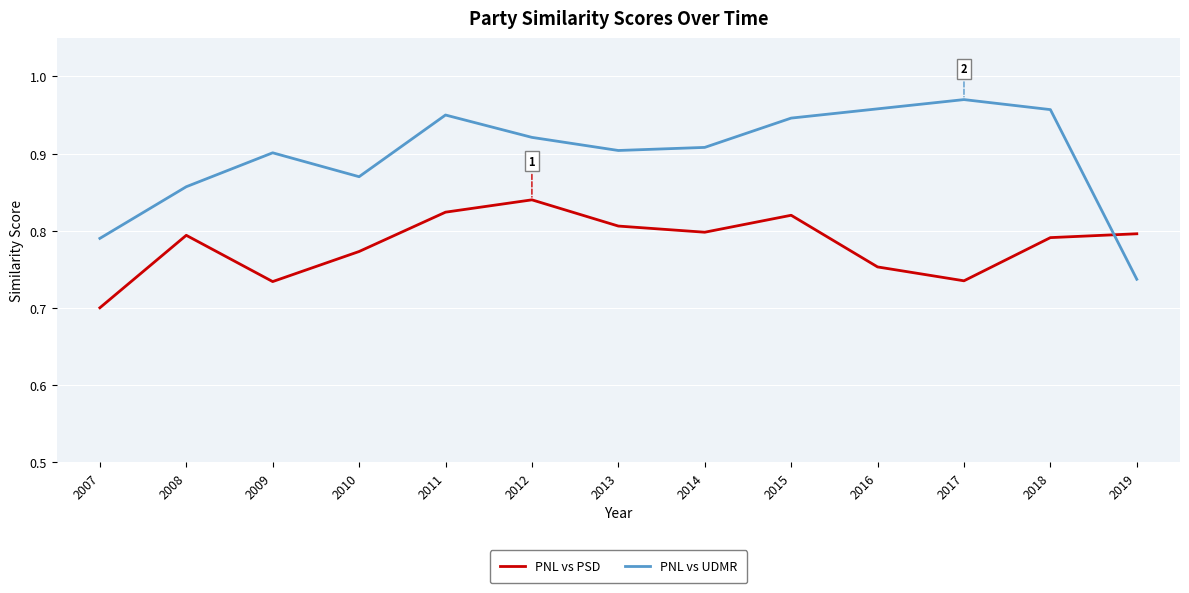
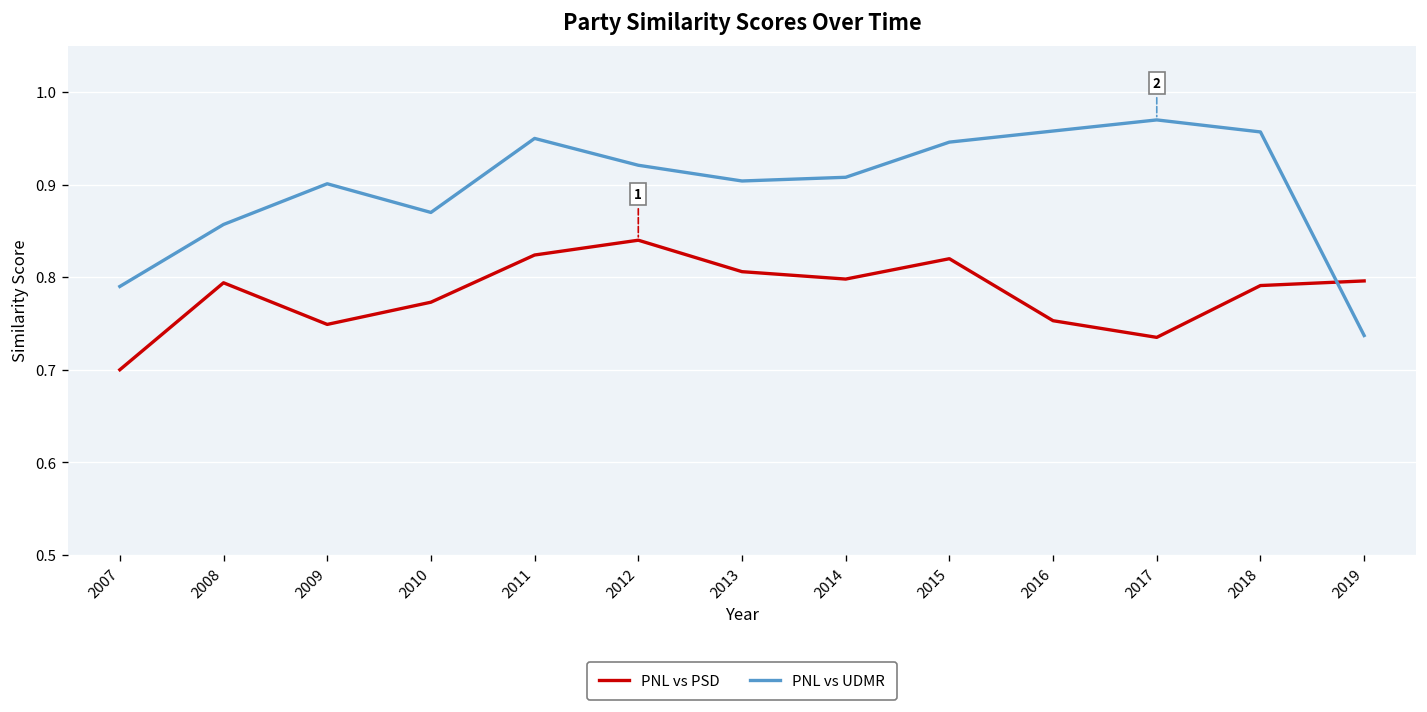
PNL vs PSD, 2009: 0.73 -> 0.75
